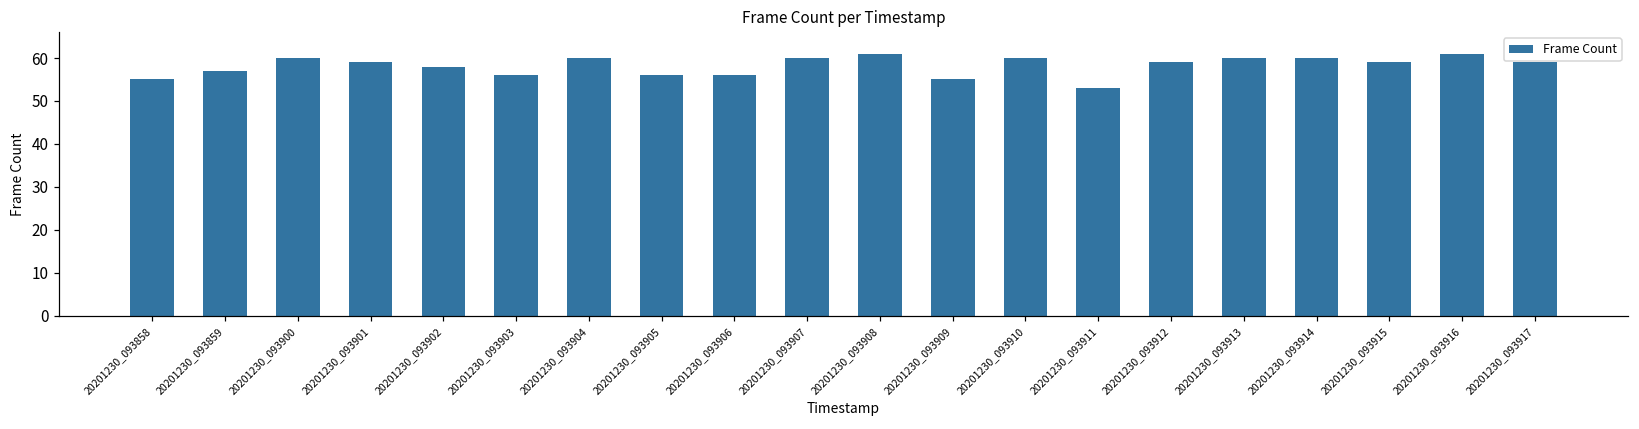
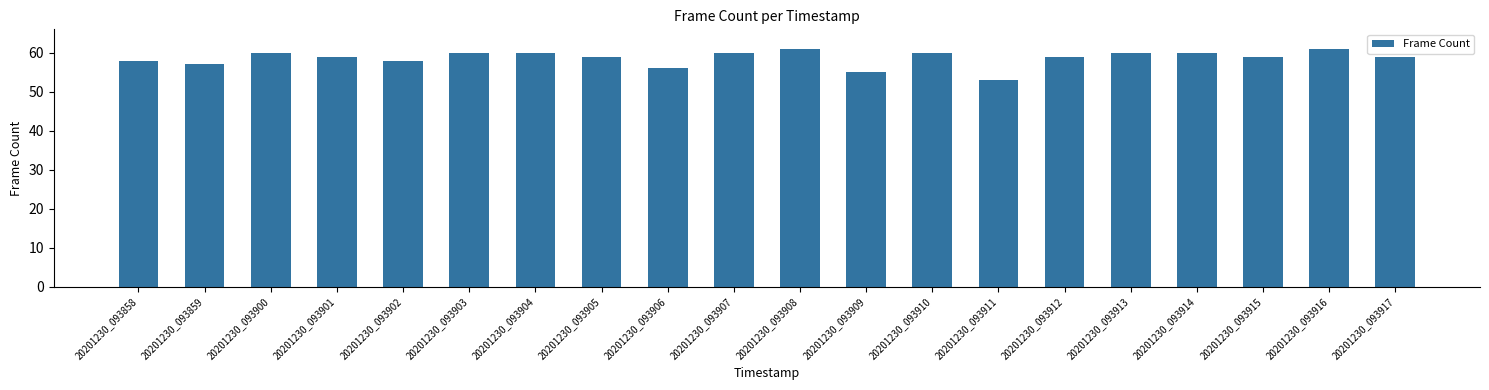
20201230_093858: 55 -> 58
20201230_093903: 56 -> 60
20201230_093905: 56 -> 59
